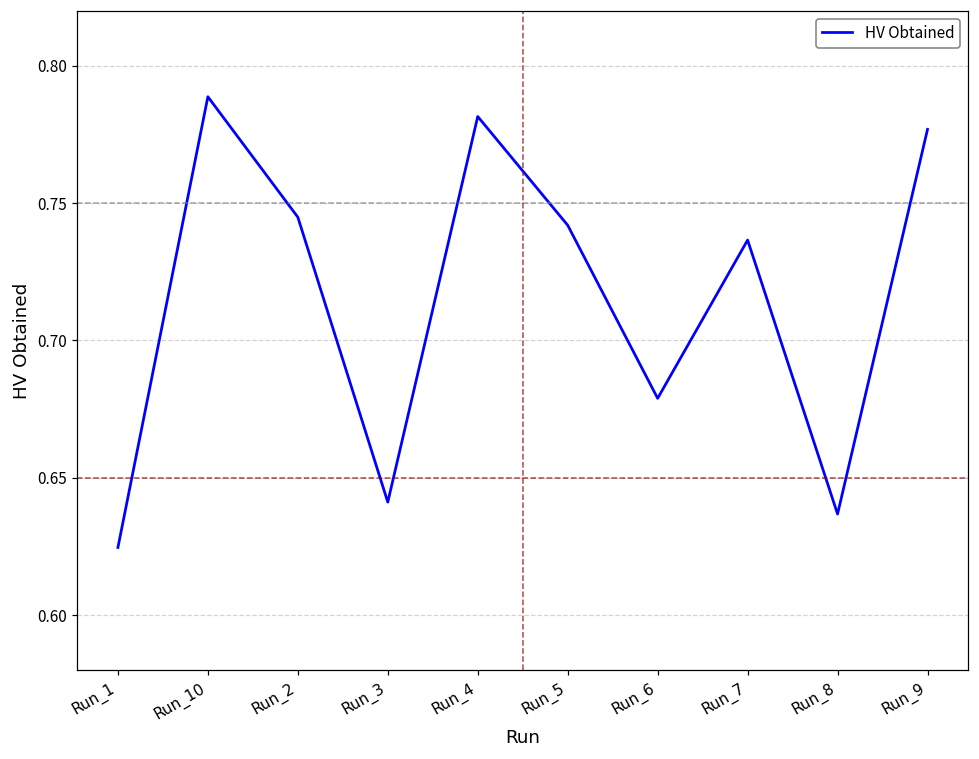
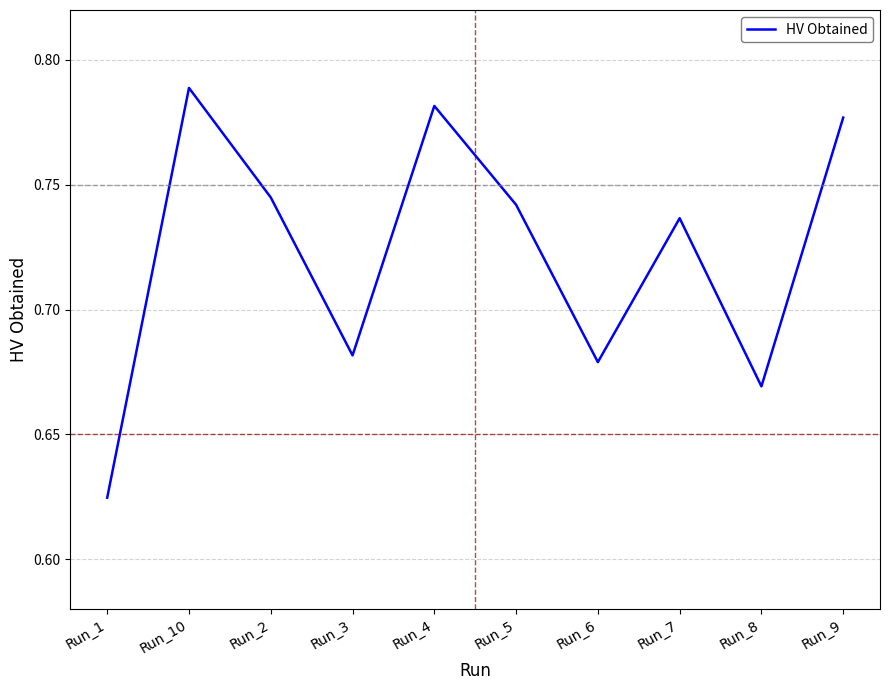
Run_3: 0.641 -> 0.682
Run_8: 0.637 -> 0.669
